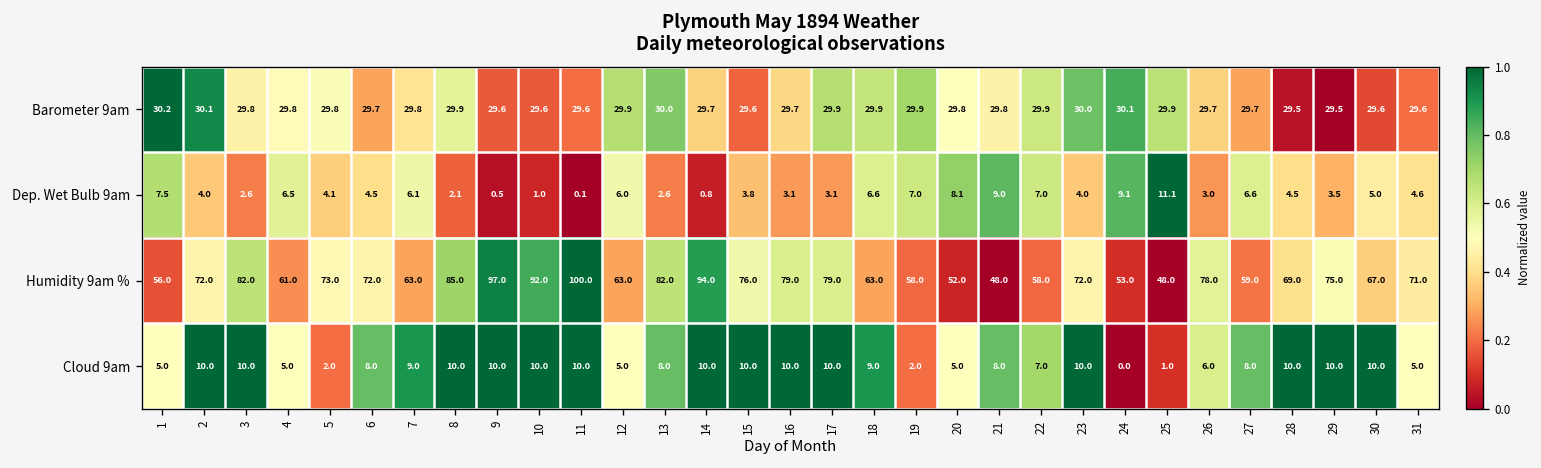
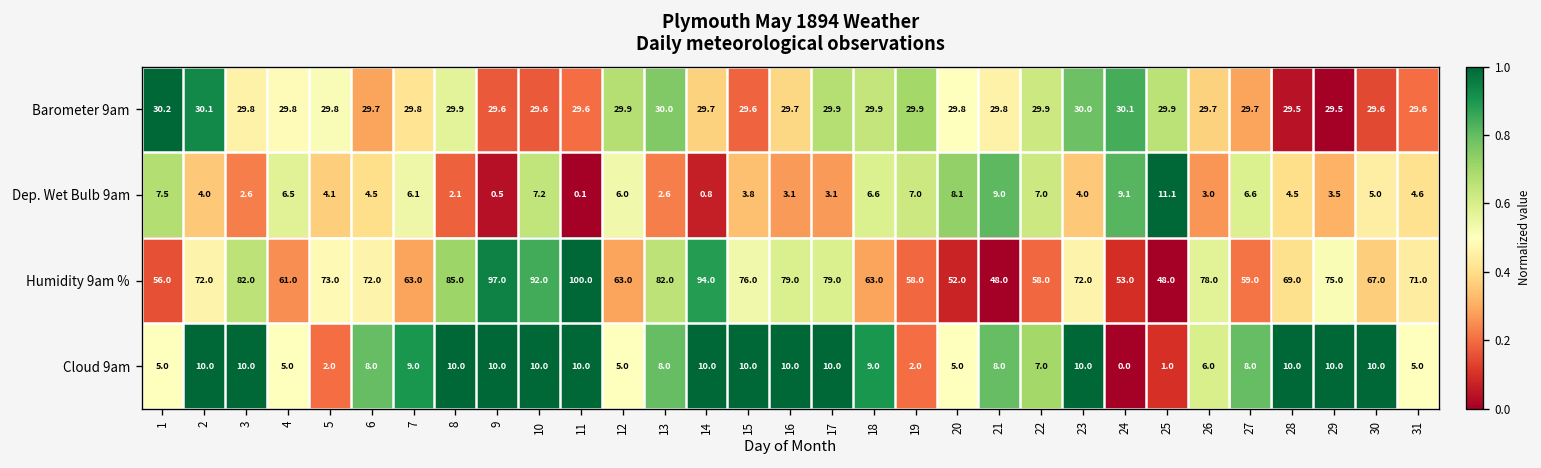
Dep. Wet Bulb 9am, 10: 1.0 -> 7.2
